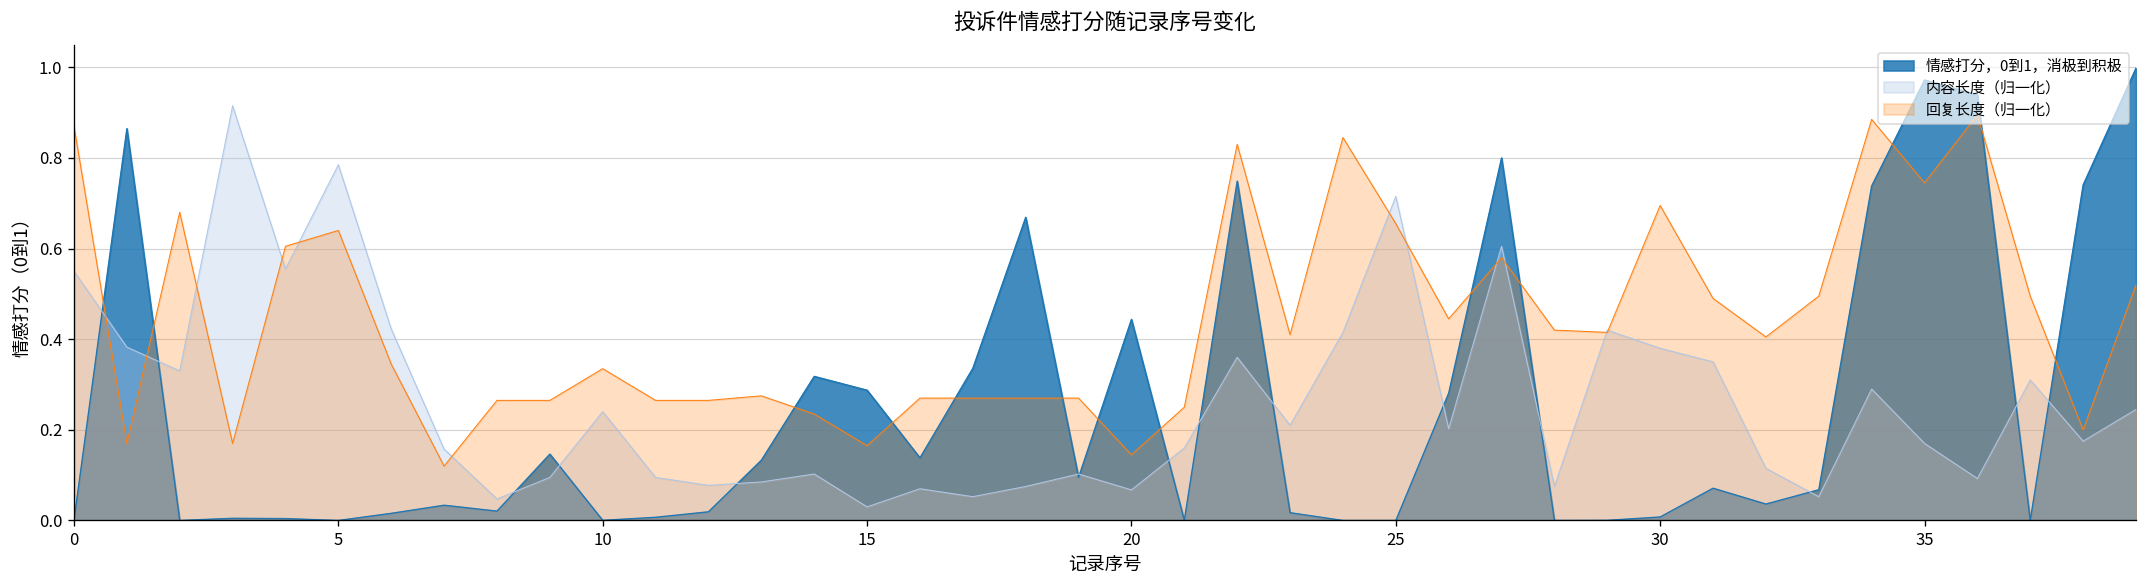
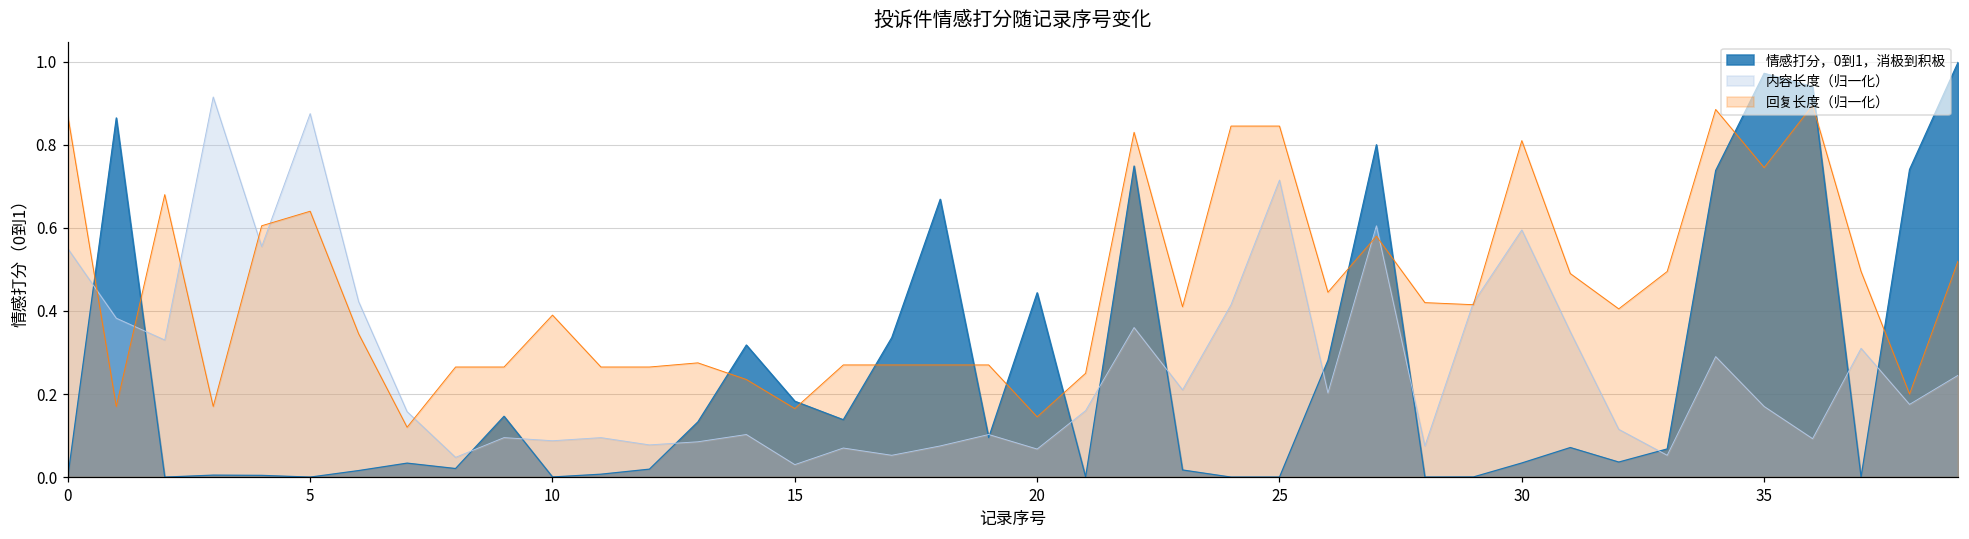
内容长度（归一化）, 5: 0.79 -> 0.88
内容长度（归一化）, 10: 0.24 -> 0.09
回复长度（归一化）, 10: 0.34 -> 0.39
情感打分，0到1，消极到积极, 15: 0.29 -> 0.18
回复长度（归一化）, 25: 0.66 -> 0.85
情感打分，0到1，消极到积极, 30: 0.01 -> 0.03
内容长度（归一化）, 30: 0.38 -> 0.60
回复长度（归一化）, 30: 0.70 -> 0.81
